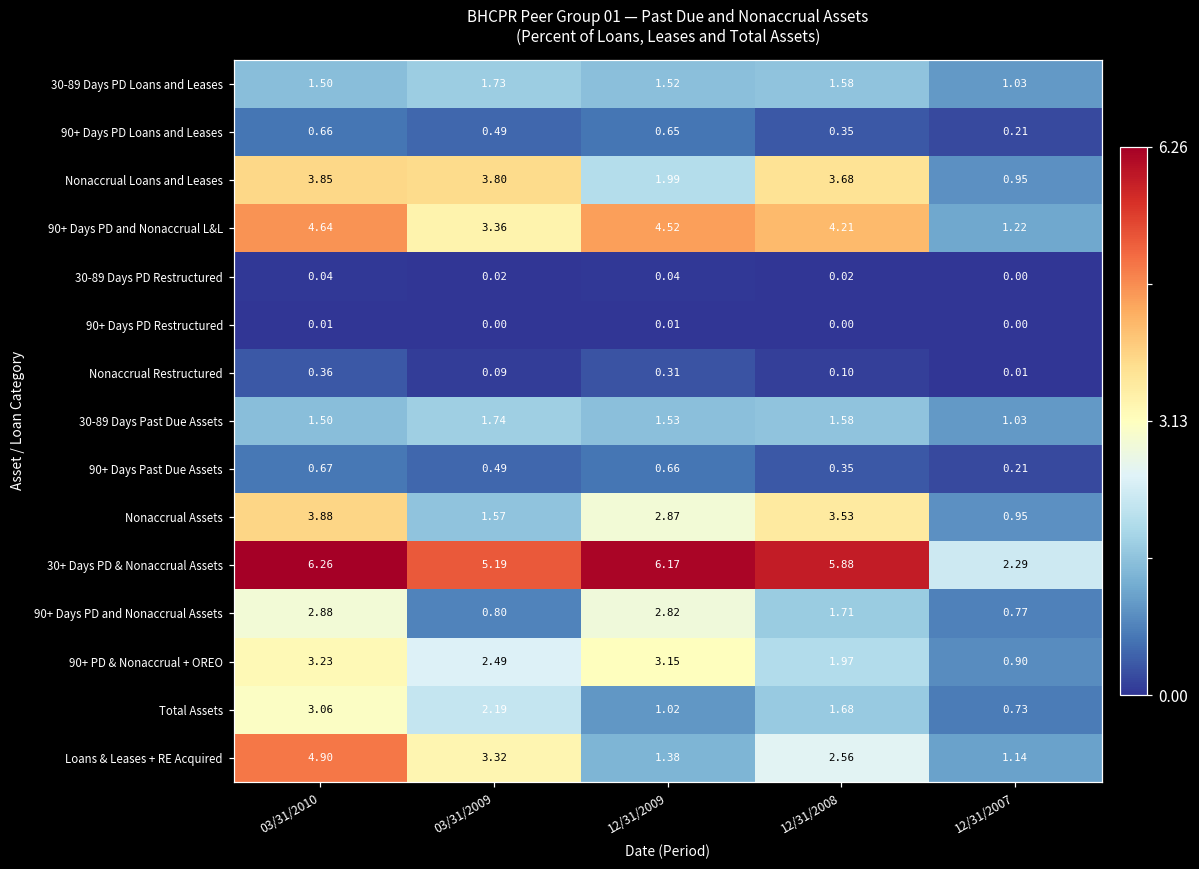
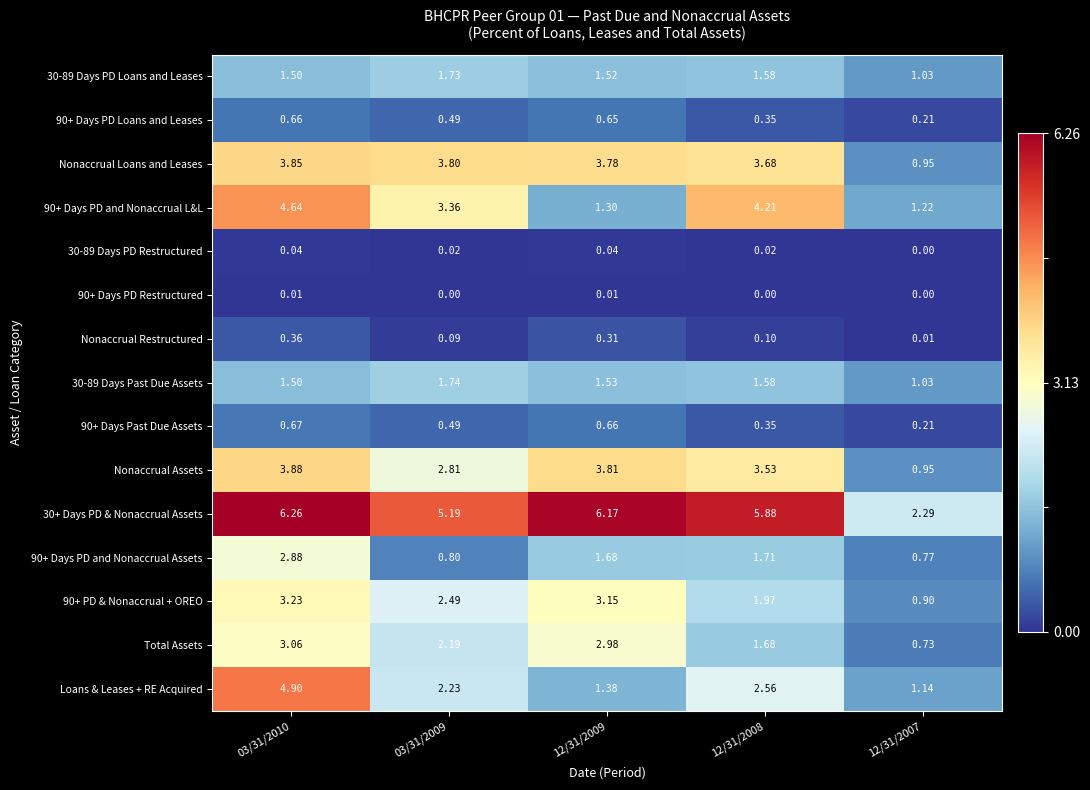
Nonaccrual Loans and Leases, 12/31/2009: 1.99 -> 3.78
90+ Days PD and Nonaccrual L&L, 12/31/2009: 4.52 -> 1.30
Nonaccrual Assets, 03/31/2009: 1.57 -> 2.81
Nonaccrual Assets, 12/31/2009: 2.87 -> 3.81
90+ Days PD and Nonaccrual Assets, 12/31/2009: 2.82 -> 1.68
Total Assets, 12/31/2009: 1.02 -> 2.98
Loans & Leases + RE Acquired, 03/31/2009: 3.32 -> 2.23
